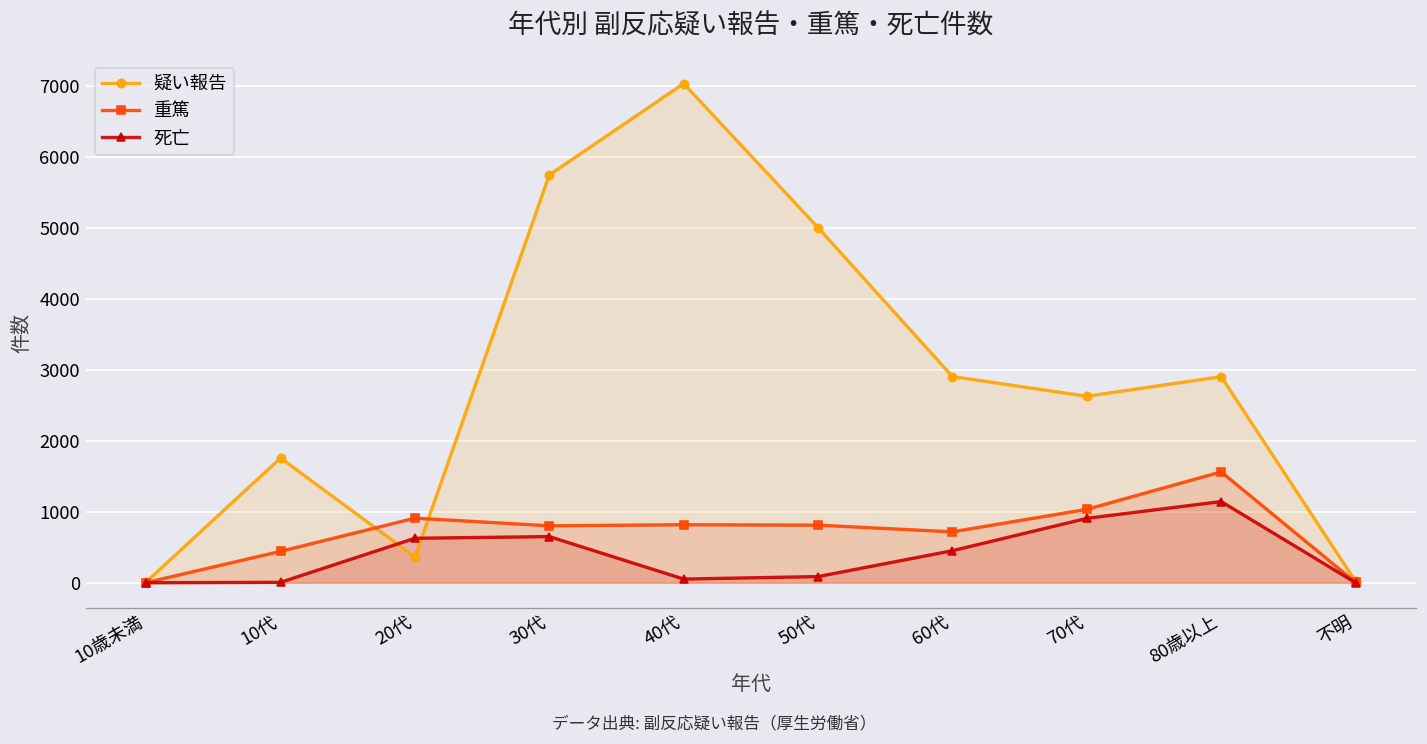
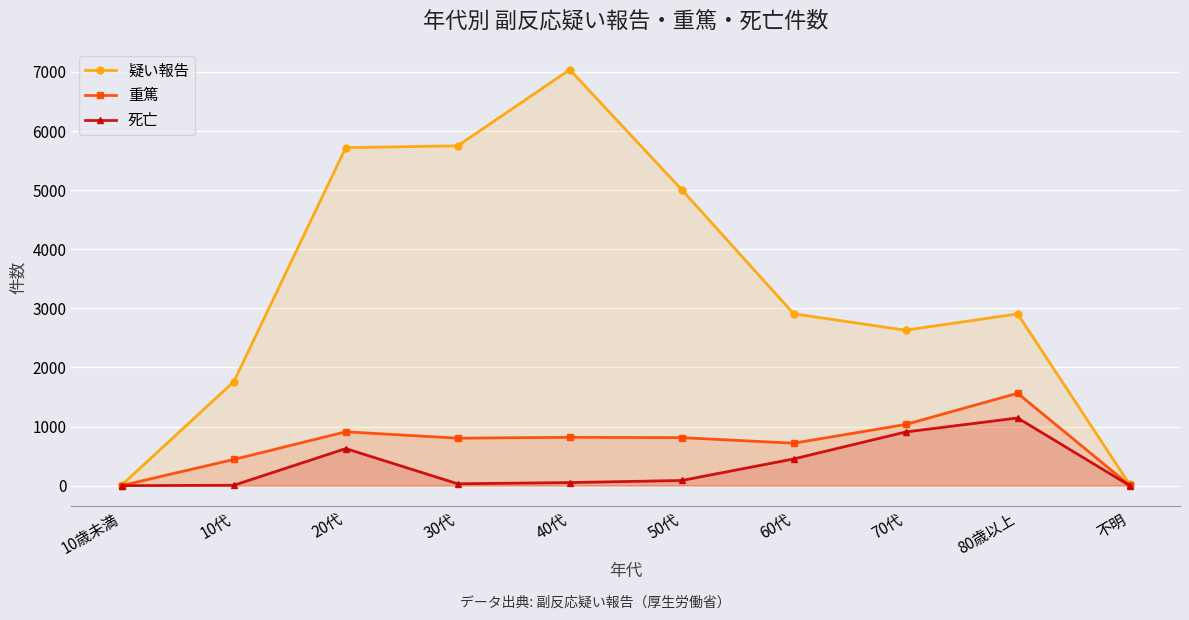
疑い報告, 20代: 400 -> 5700
死亡, 30代: 700 -> 0
